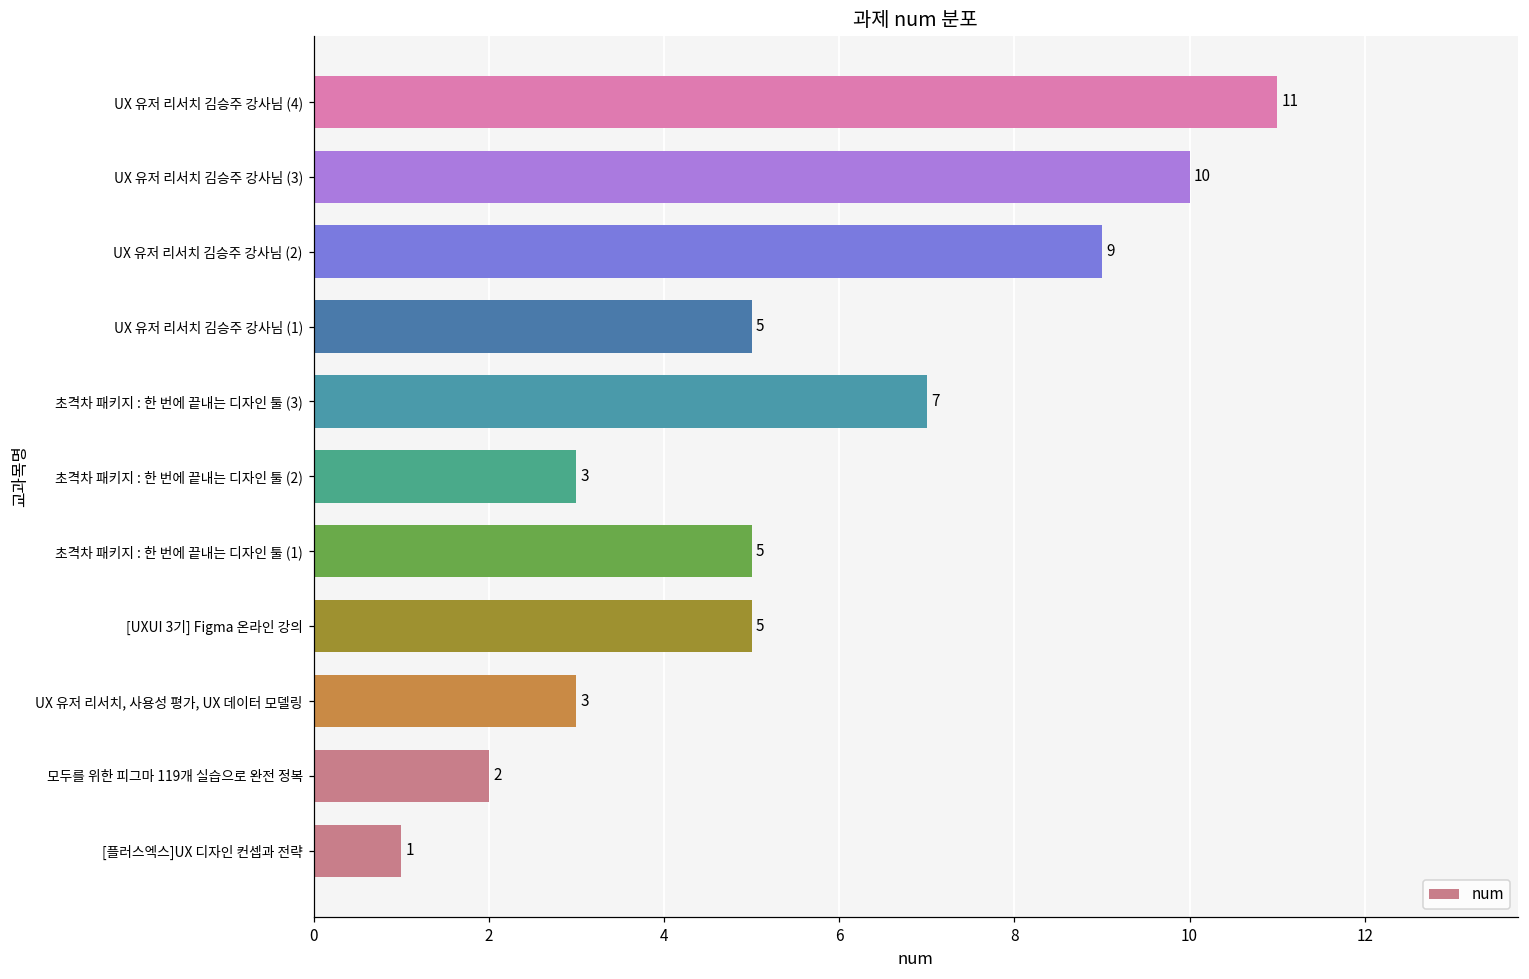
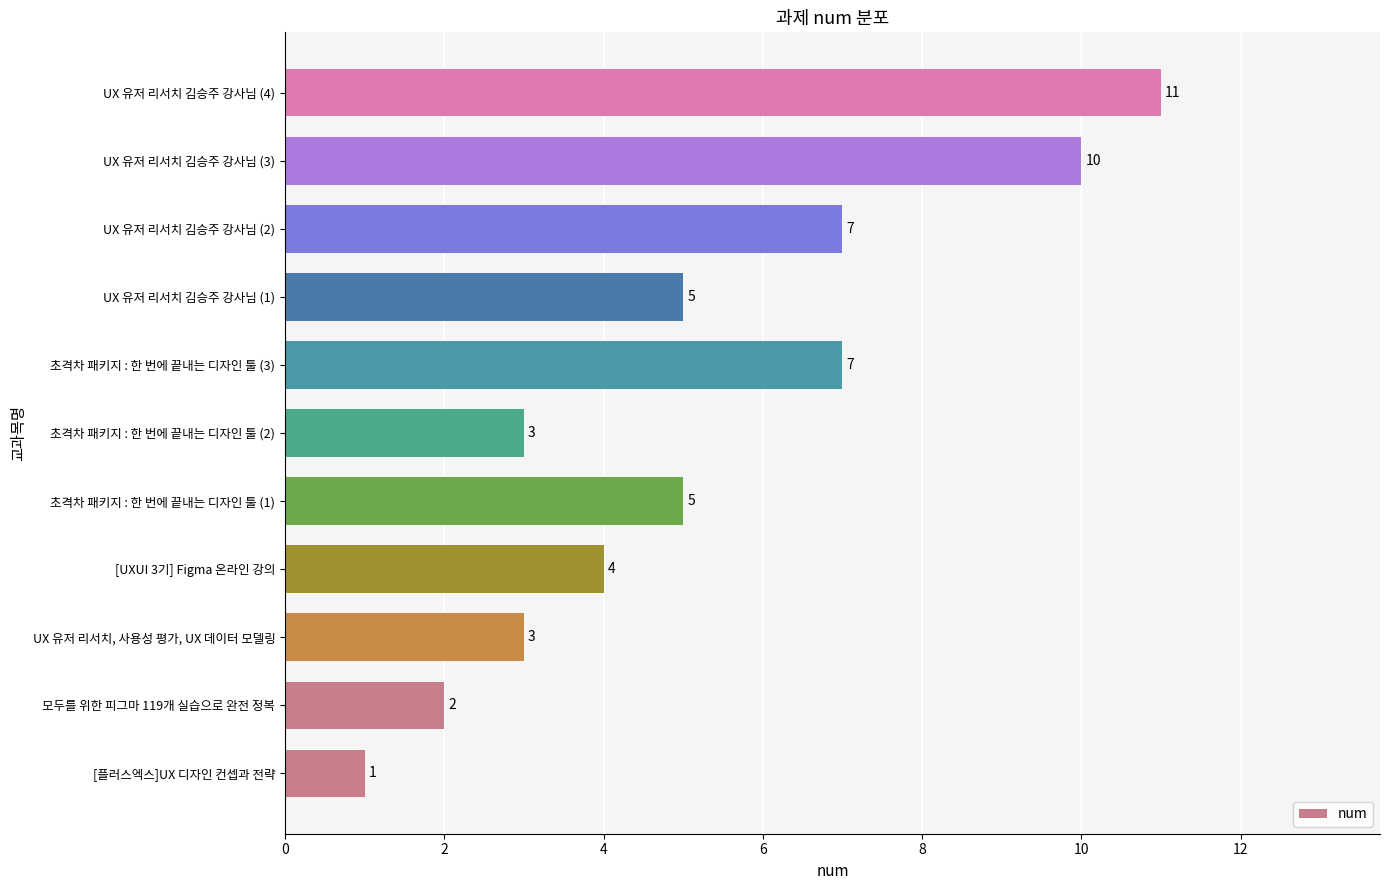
UX 유저 리서치 김승주 강사님 (2): 9 -> 7
[UXUI 3기] Figma 온라인 강의: 5 -> 4
